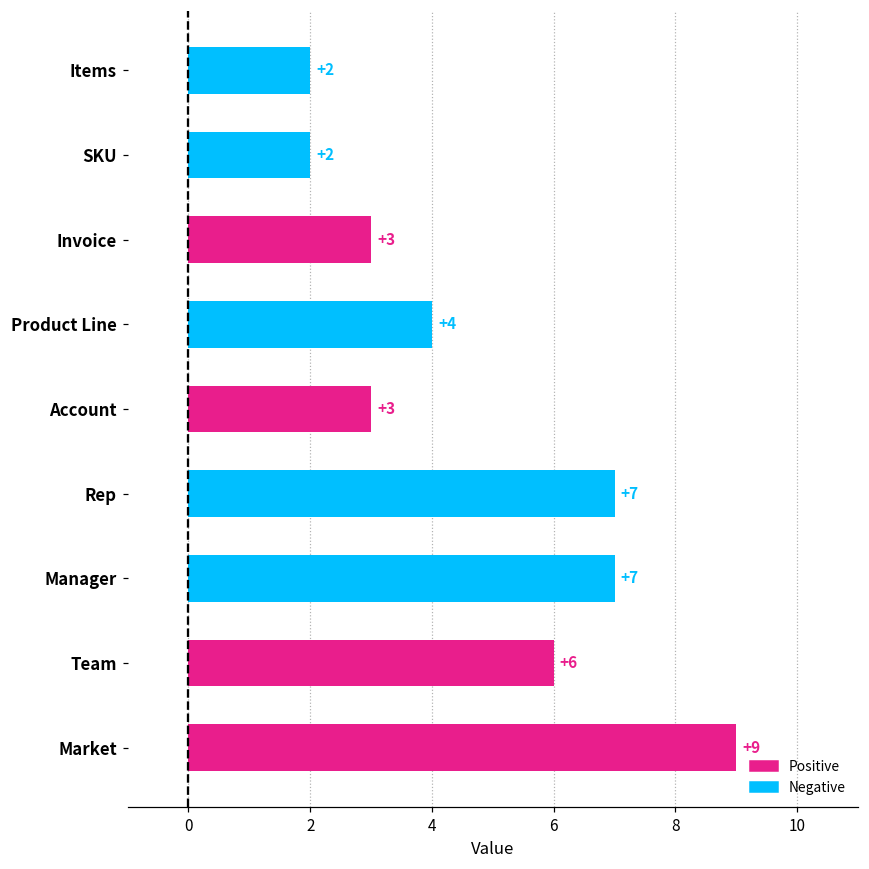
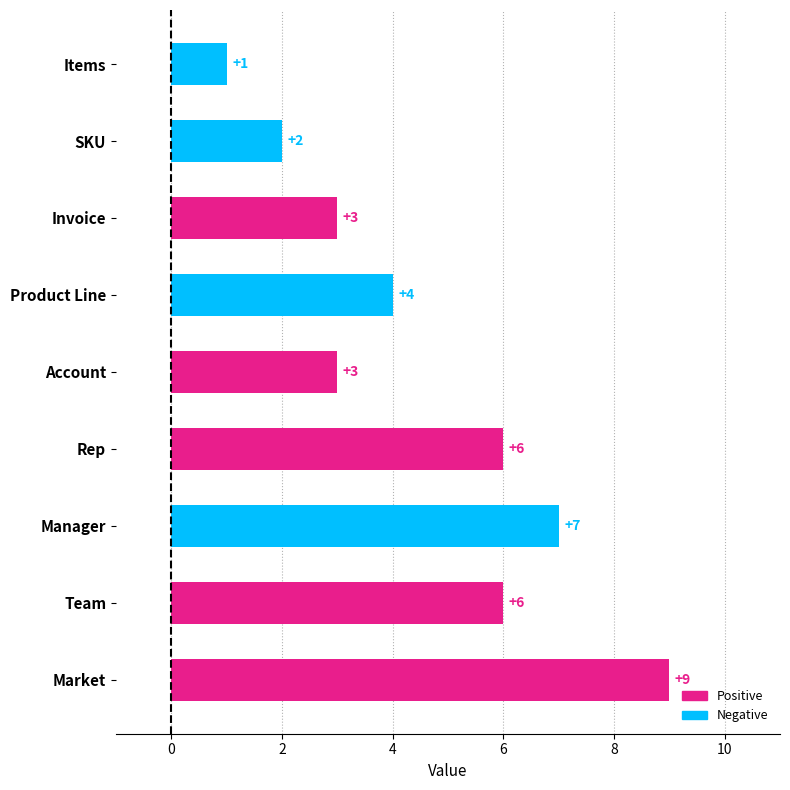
Items: +2 -> +1
Rep: +7 -> +6
